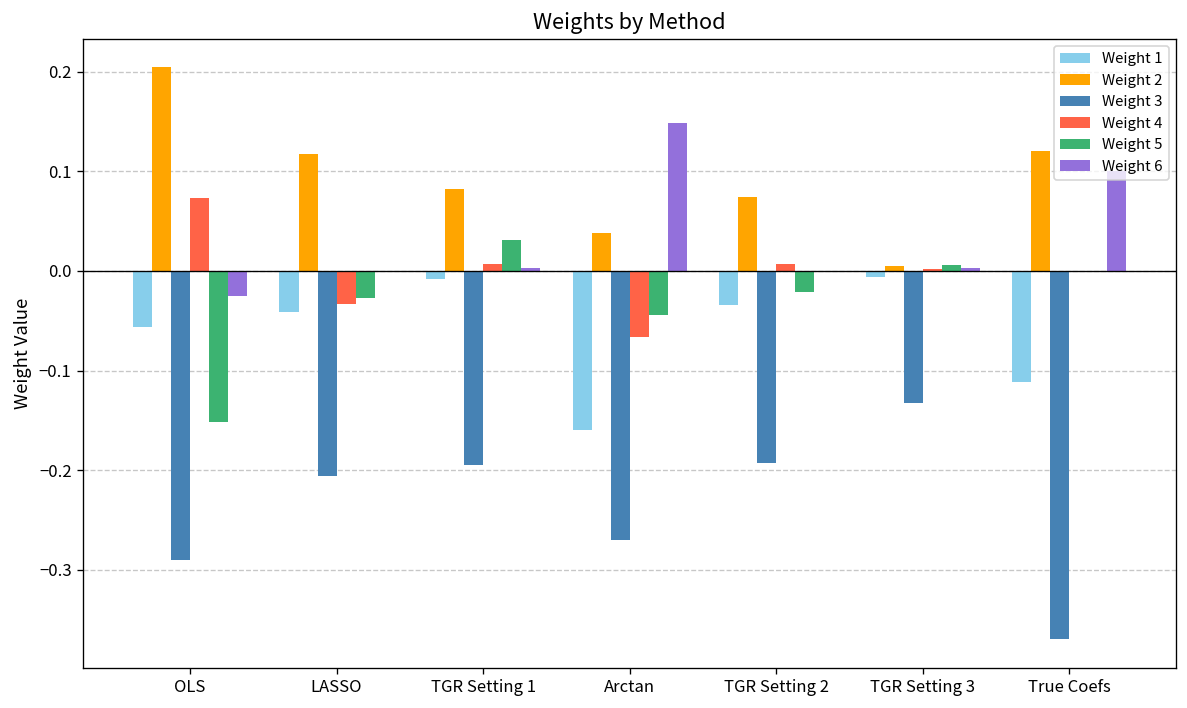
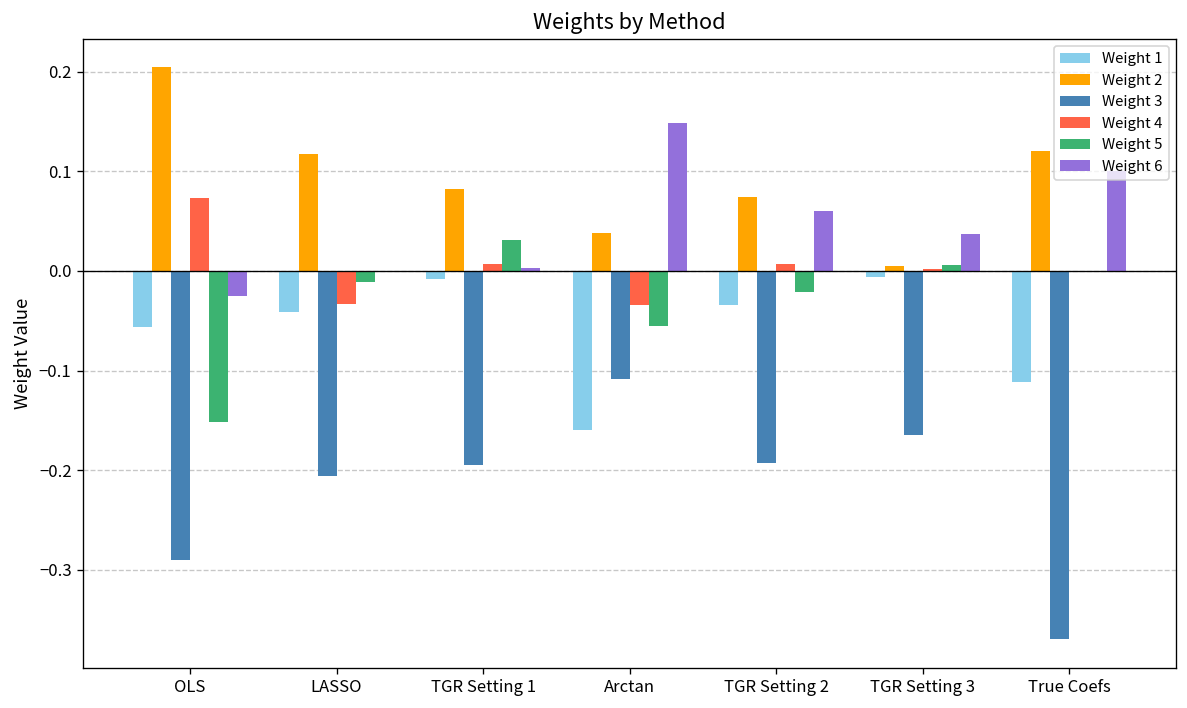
Weight 5, LASSO: -0.03 -> -0.01
Weight 3, Arctan: -0.27 -> -0.11
Weight 4, Arctan: -0.07 -> -0.03
Weight 5, Arctan: -0.04 -> -0.06
Weight 6, TGR Setting 2: 0.00 -> 0.06
Weight 3, TGR Setting 3: -0.13 -> -0.16
Weight 6, TGR Setting 3: 0.00 -> 0.04
